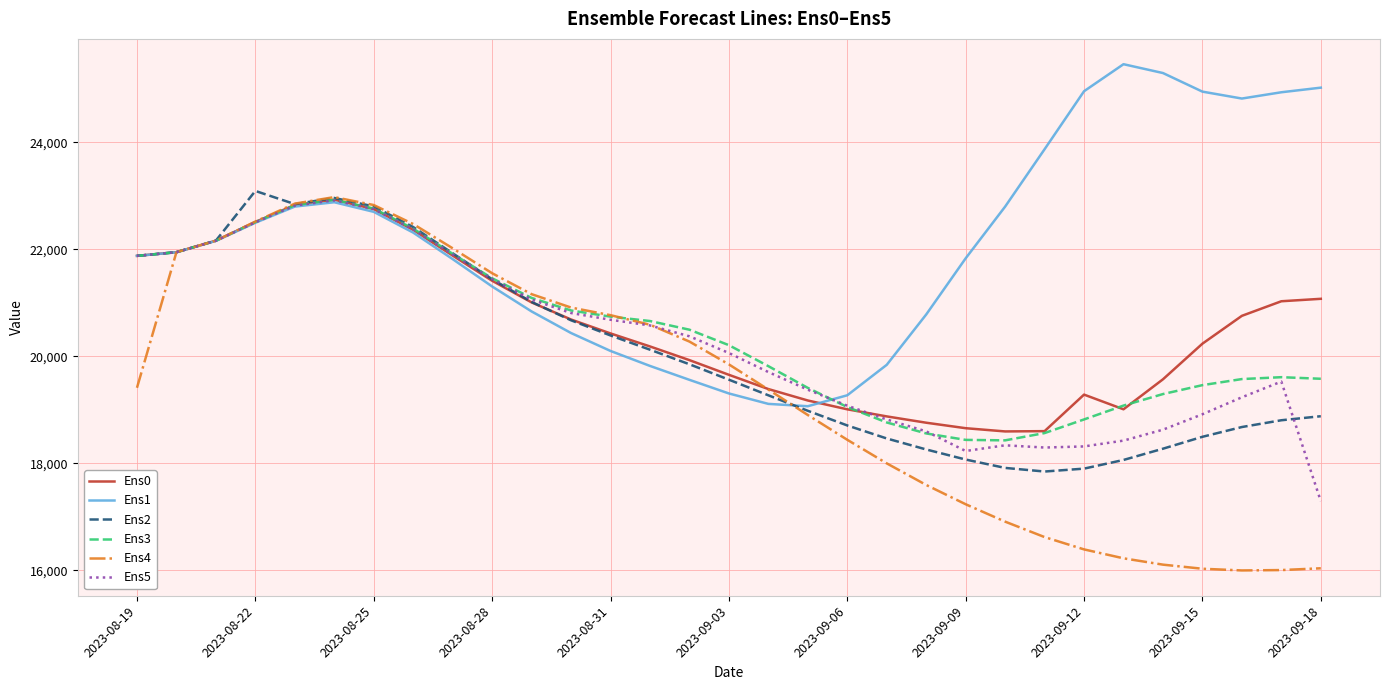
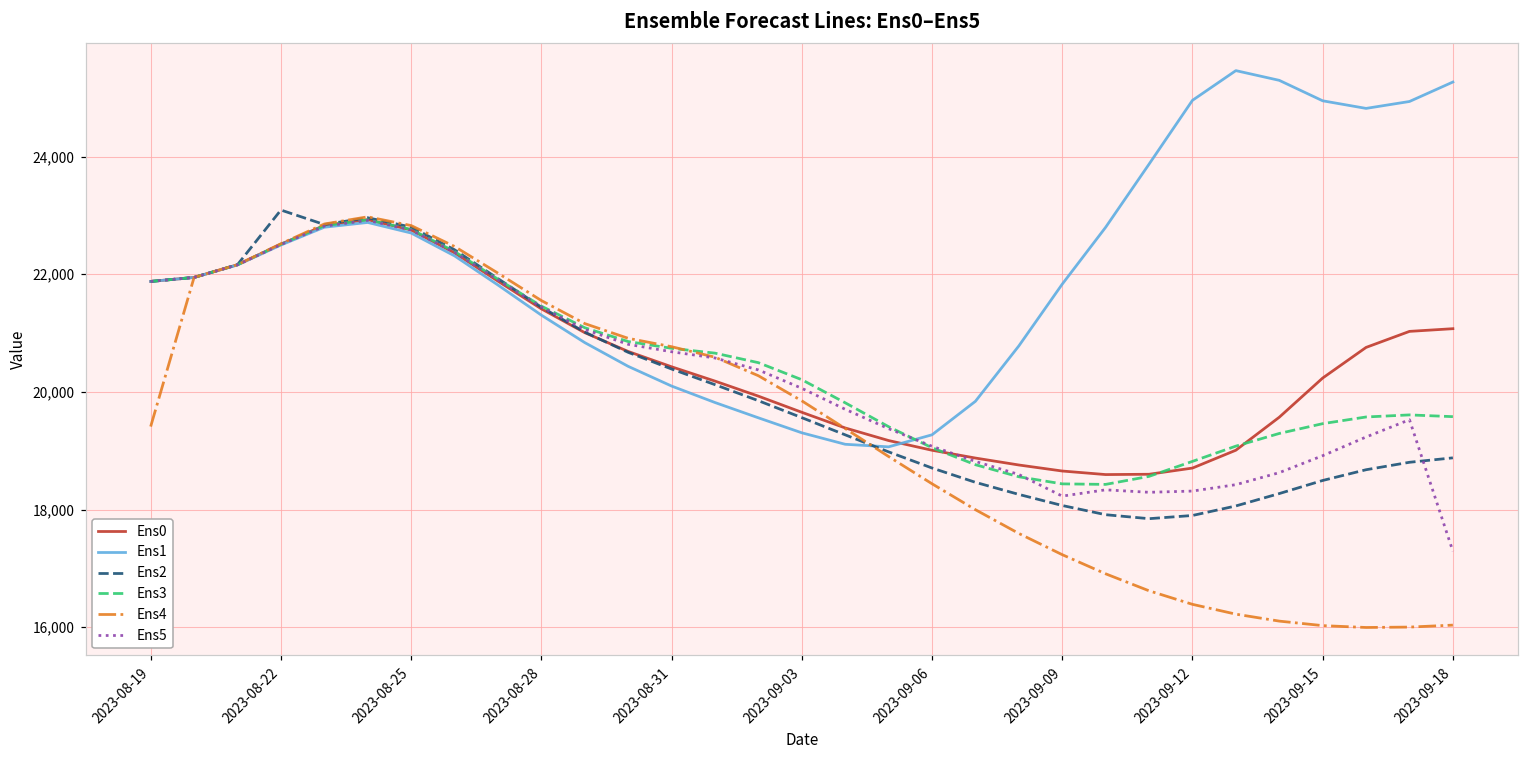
Ens0, 2023-09-12: 19,300 -> 18,700
Ens1, 2023-09-18: 25,000 -> 25,300
